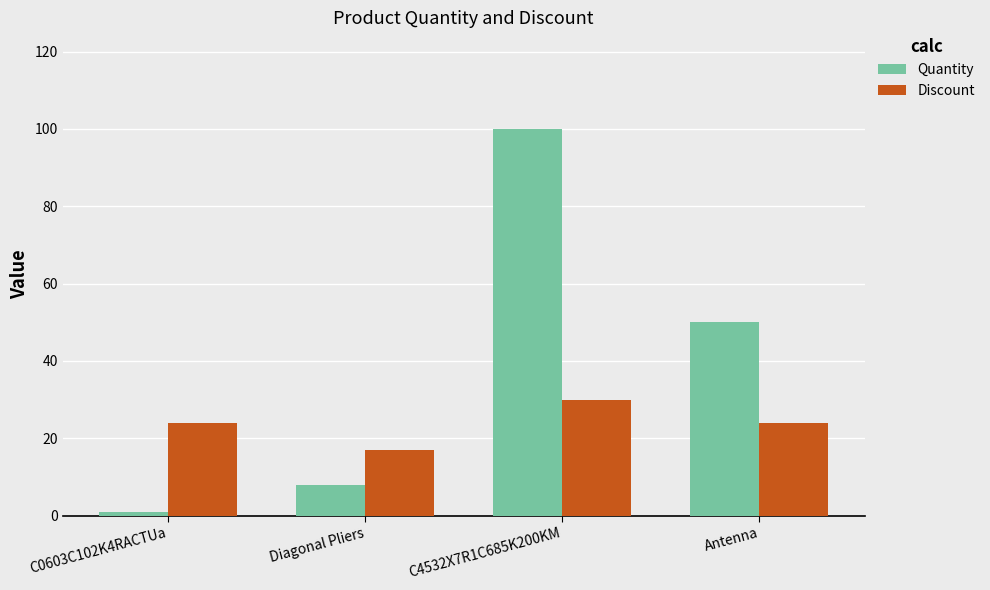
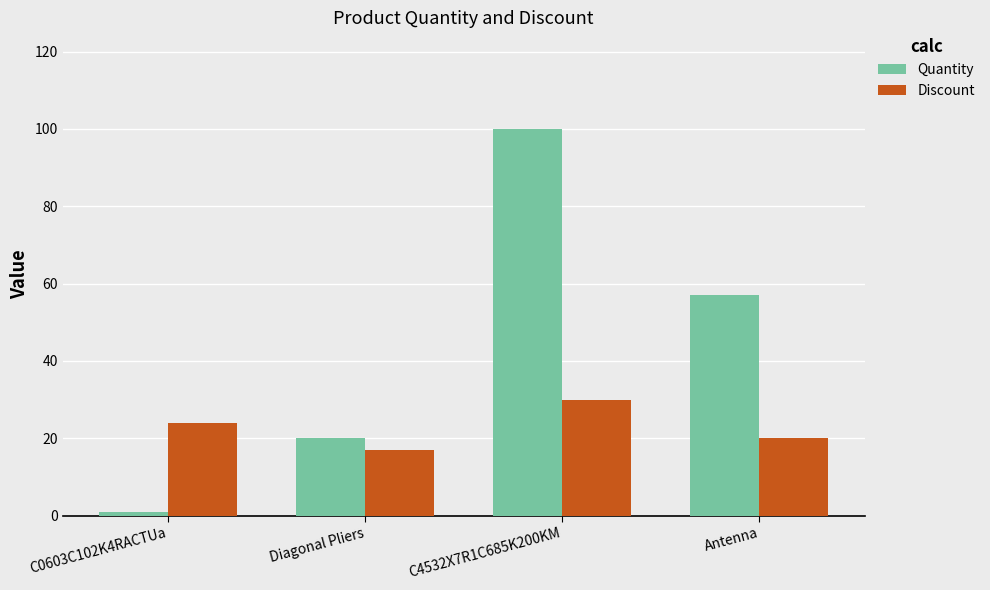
Quantity, Diagonal Pliers: 8 -> 20
Quantity, Antenna: 50 -> 57
Discount, Antenna: 24 -> 20
